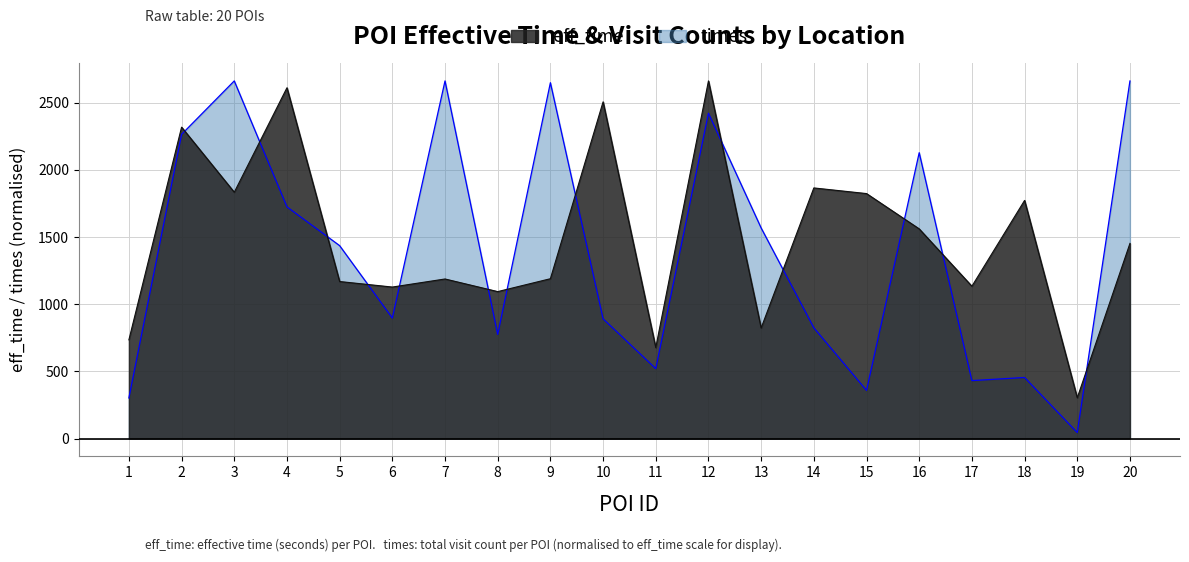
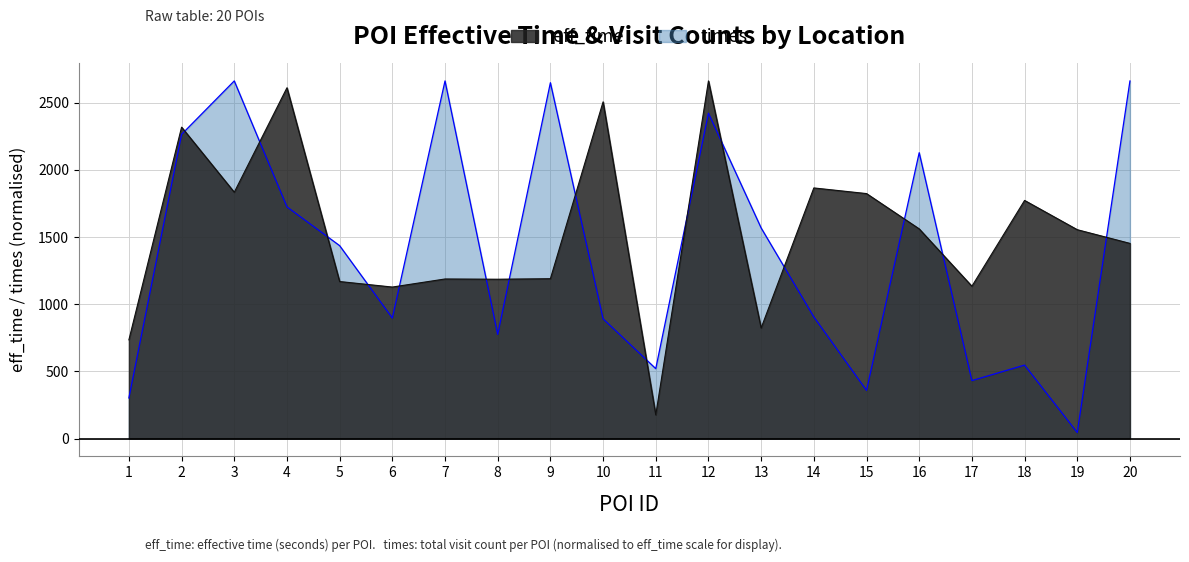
eff_time, 8: 1090 -> 1190
eff_time, 11: 680 -> 180
times, 14: 820 -> 910
times, 18: 450 -> 550
eff_time, 19: 300 -> 1560
